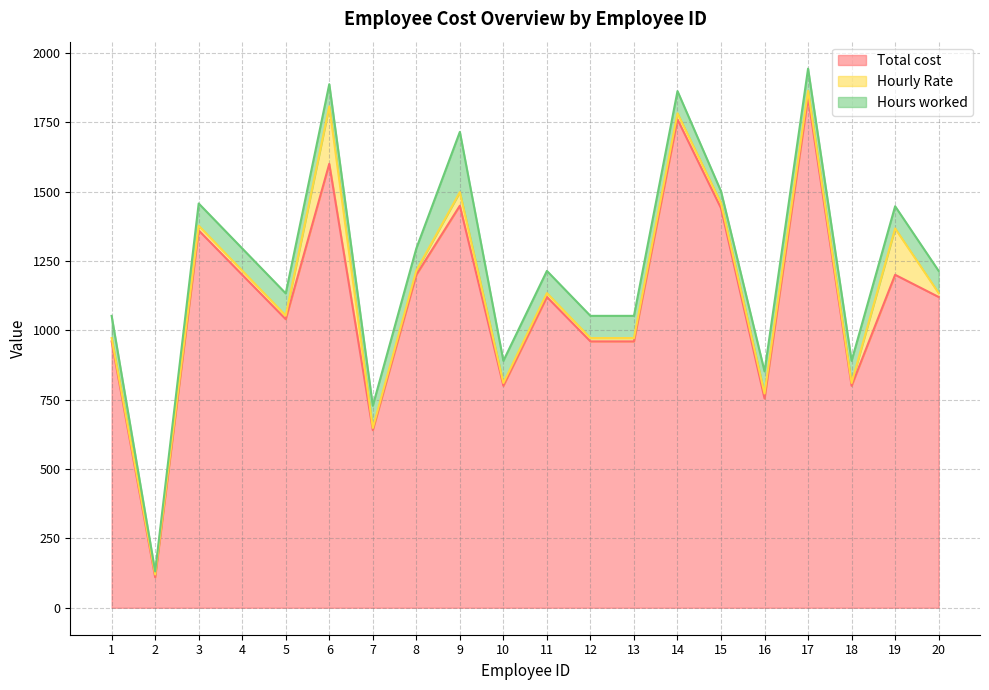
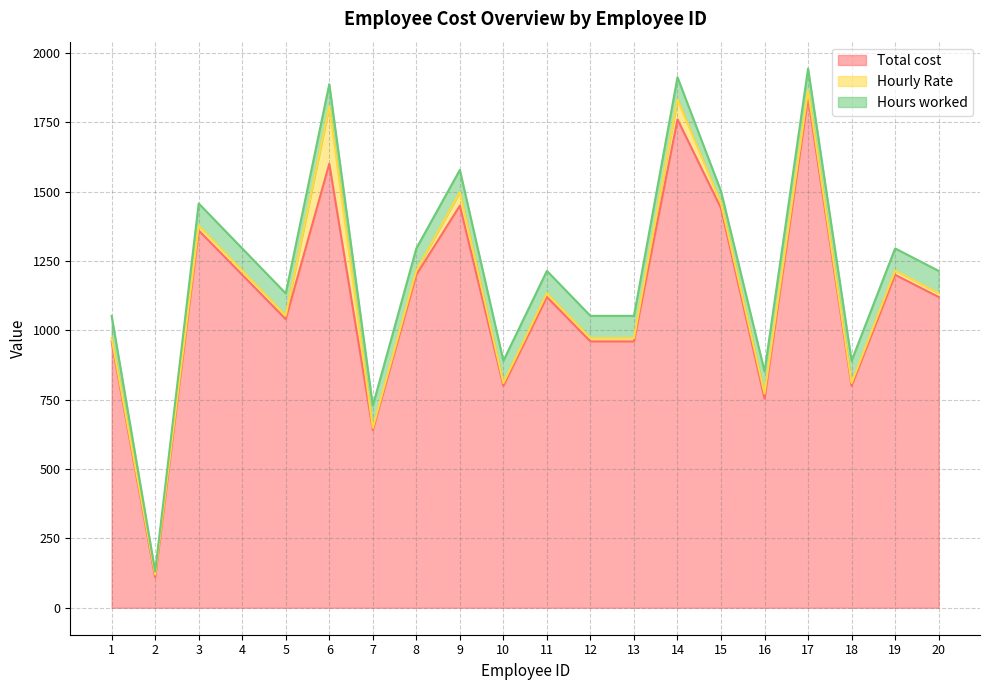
Hours worked, 9: 220 -> 80
Hourly Rate, 14: 20 -> 70
Hourly Rate, 19: 170 -> 20
